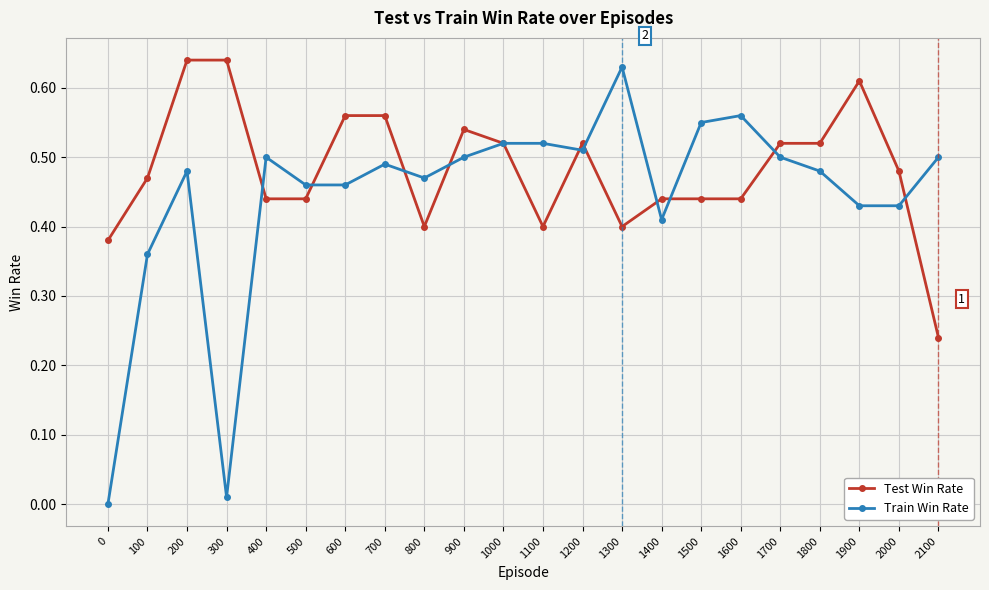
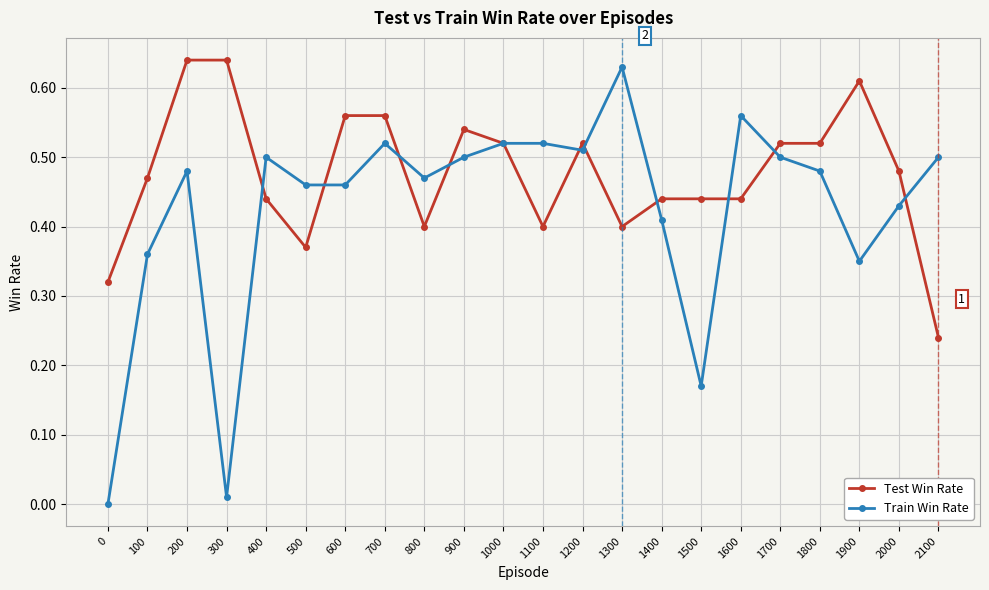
Test Win Rate, 0: 0.38 -> 0.32
Test Win Rate, 500: 0.44 -> 0.37
Train Win Rate, 700: 0.49 -> 0.52
Train Win Rate, 1500: 0.55 -> 0.17
Train Win Rate, 1900: 0.43 -> 0.35
